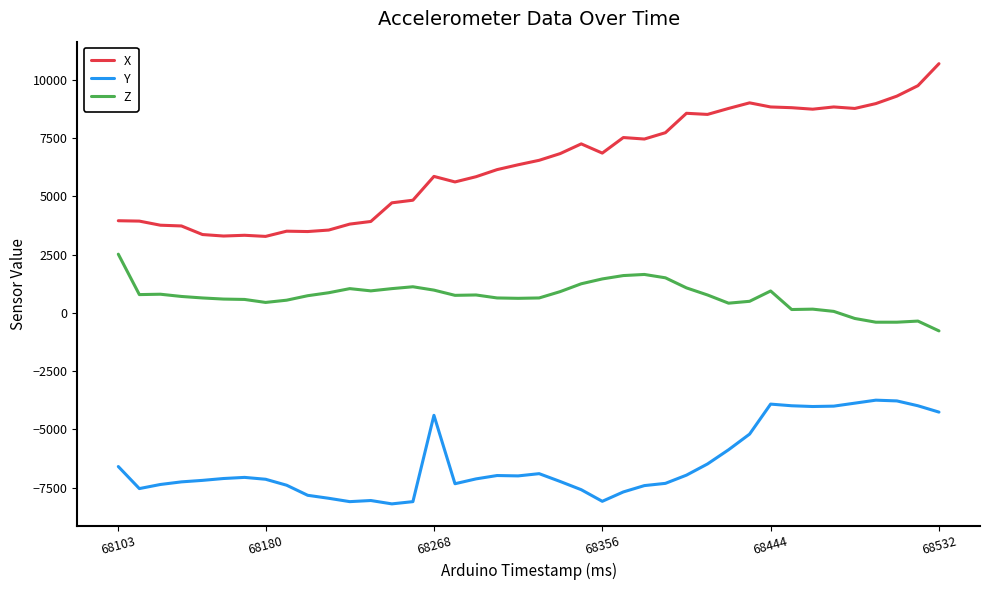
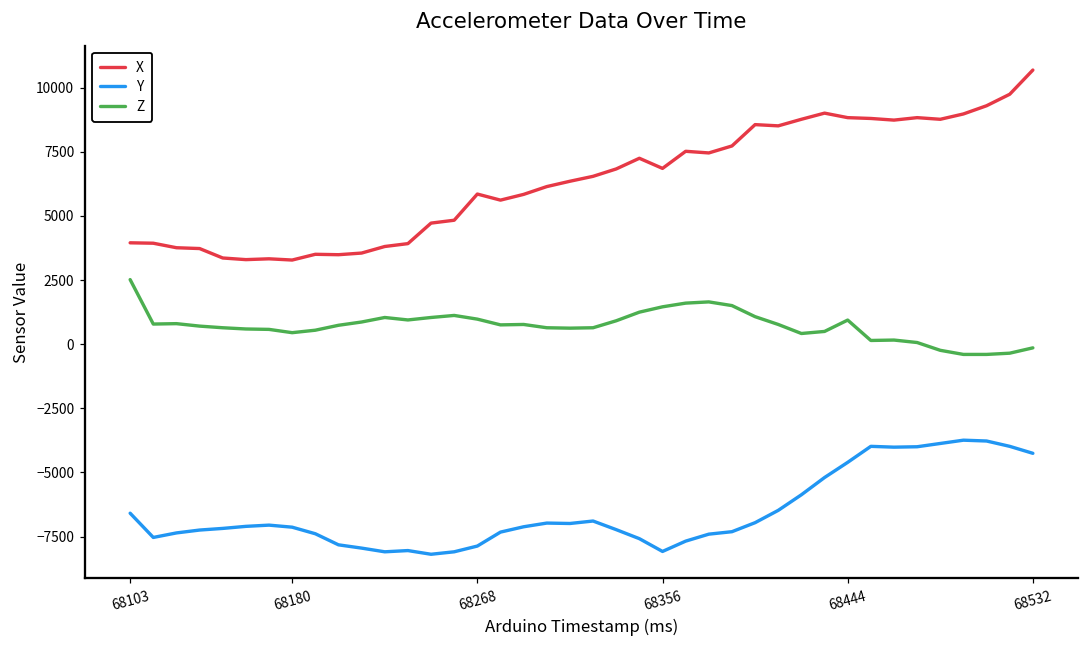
Y, 68268: -4400 -> -7900
Y, 68444: -3900 -> -4600
Z, 68532: -800 -> -100
